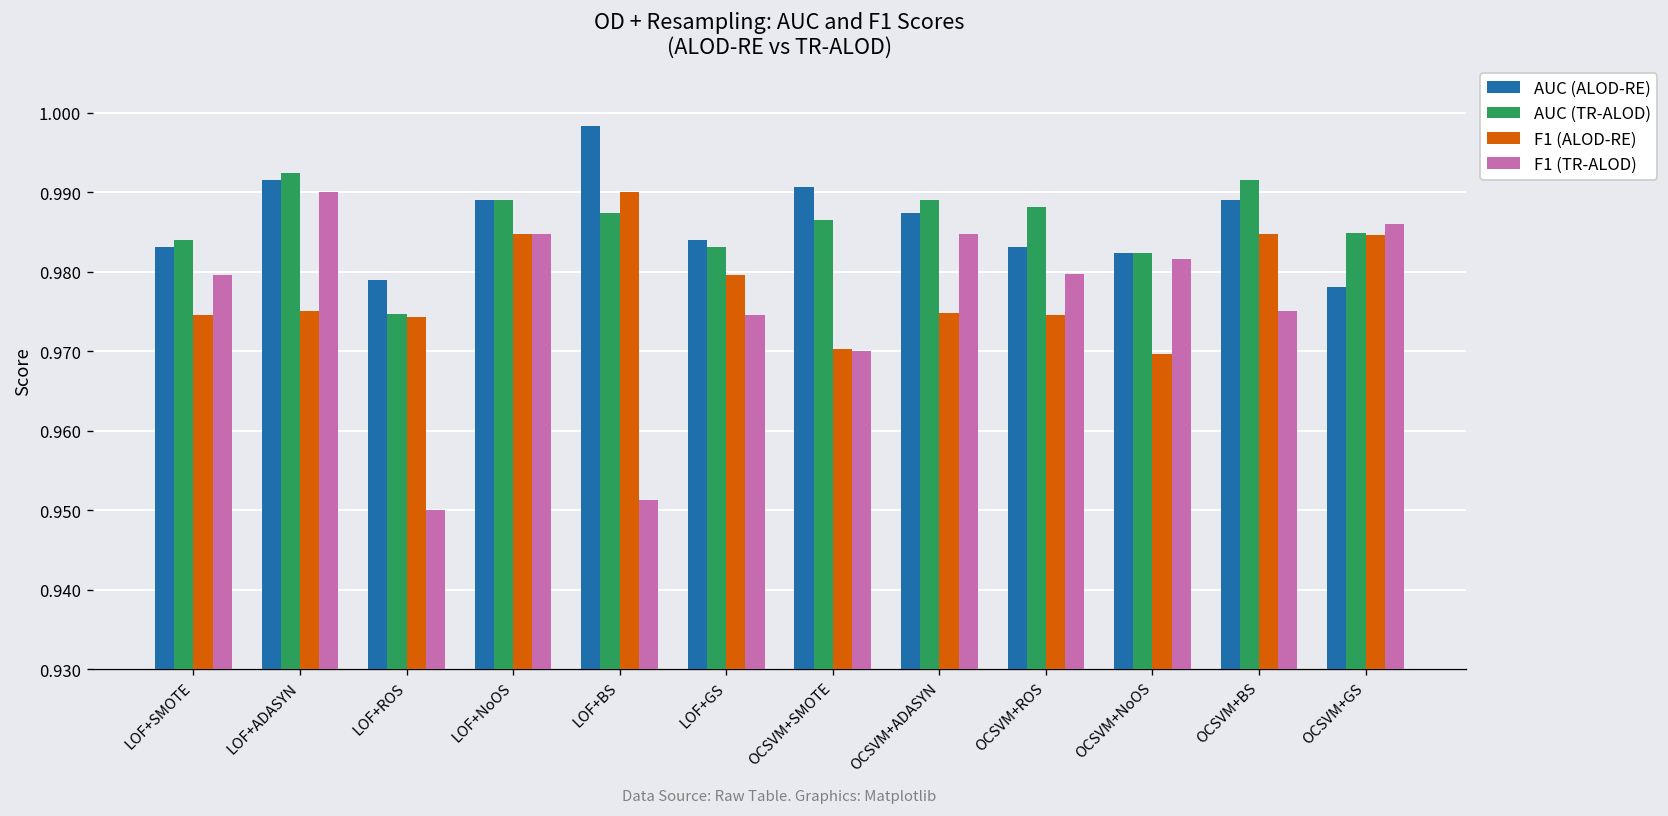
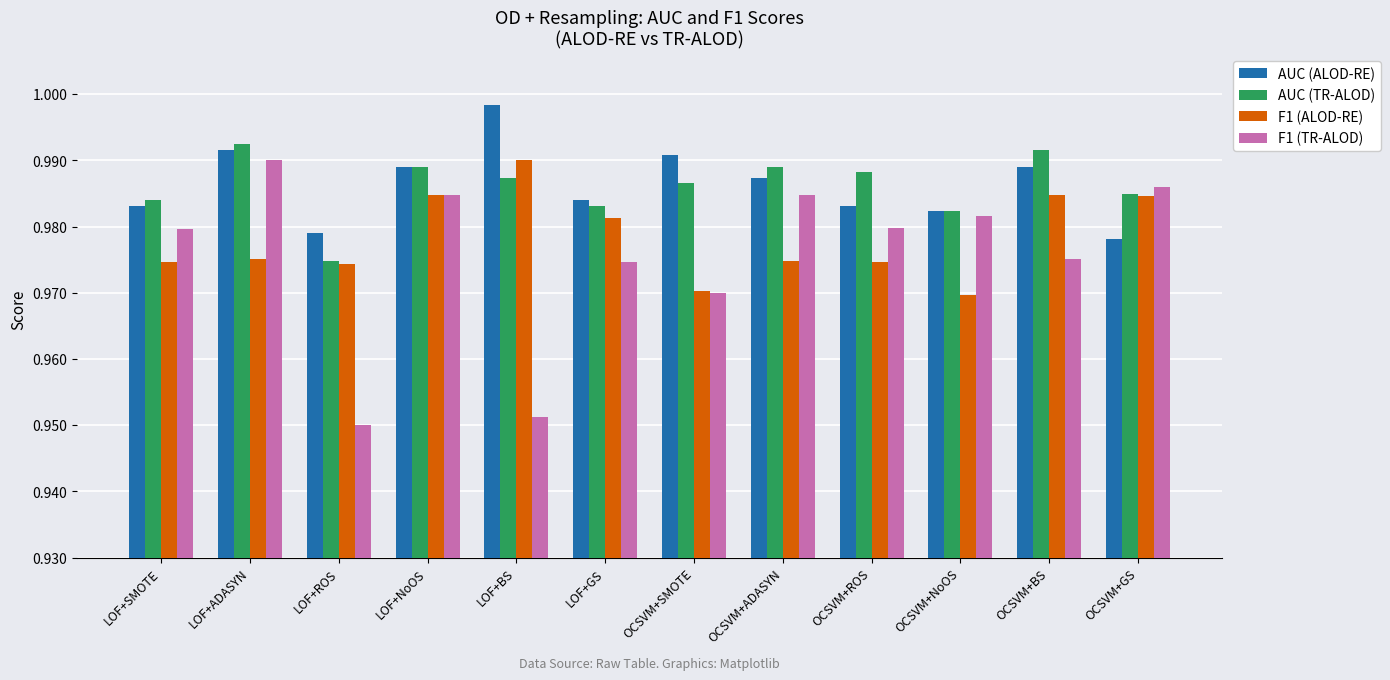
F1 (ALOD-RE), LOF+GS: 0.980 -> 0.981
